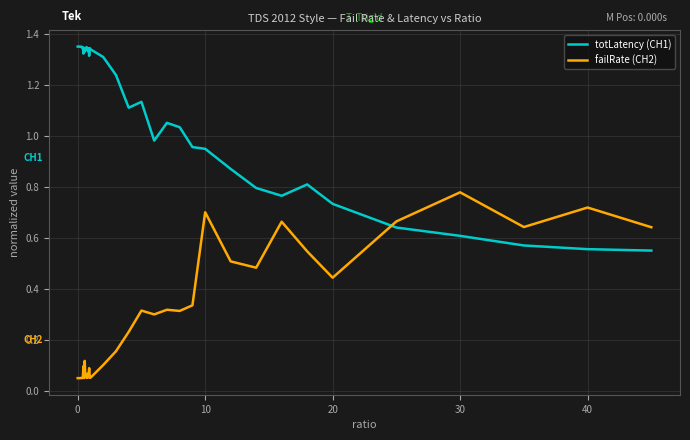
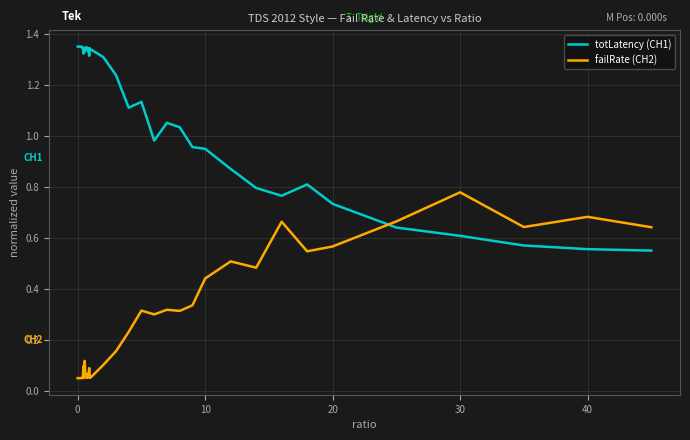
failRate (CH2), 10: 0.70 -> 0.44
failRate (CH2), 20: 0.44 -> 0.57
failRate (CH2), 40: 0.72 -> 0.68
